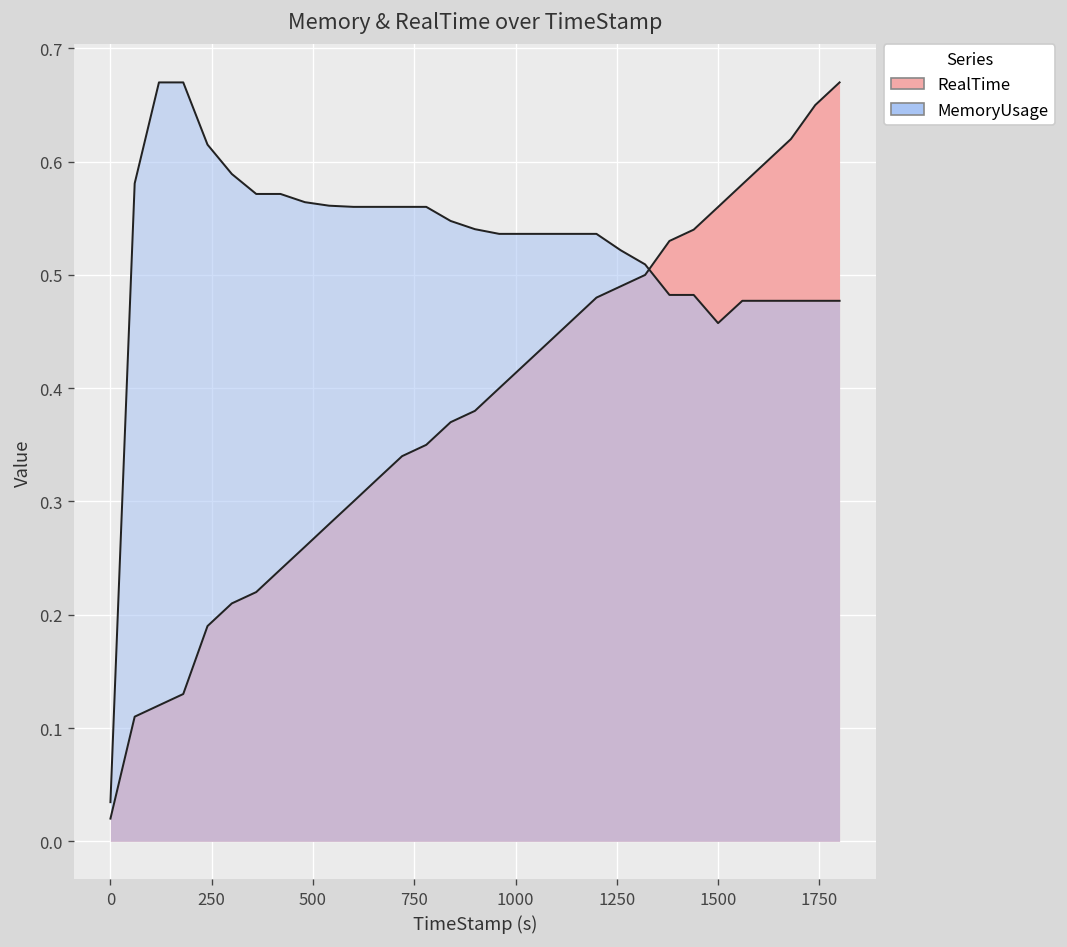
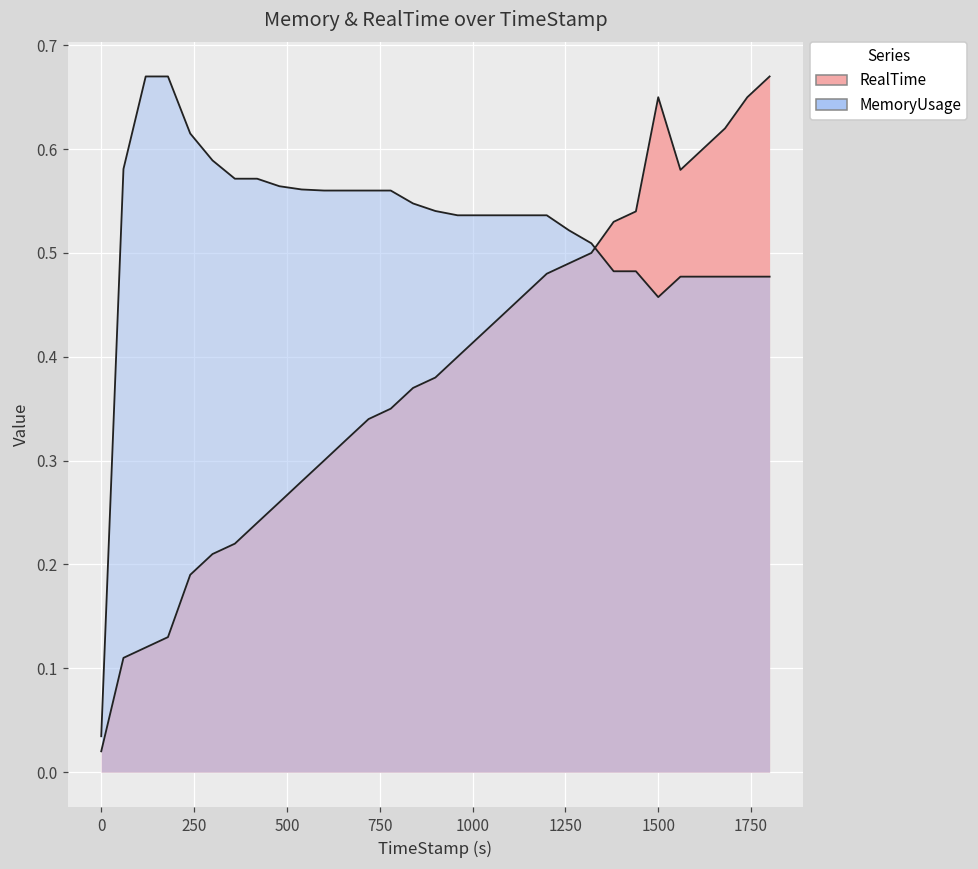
RealTime, 1500: 0.56 -> 0.65
